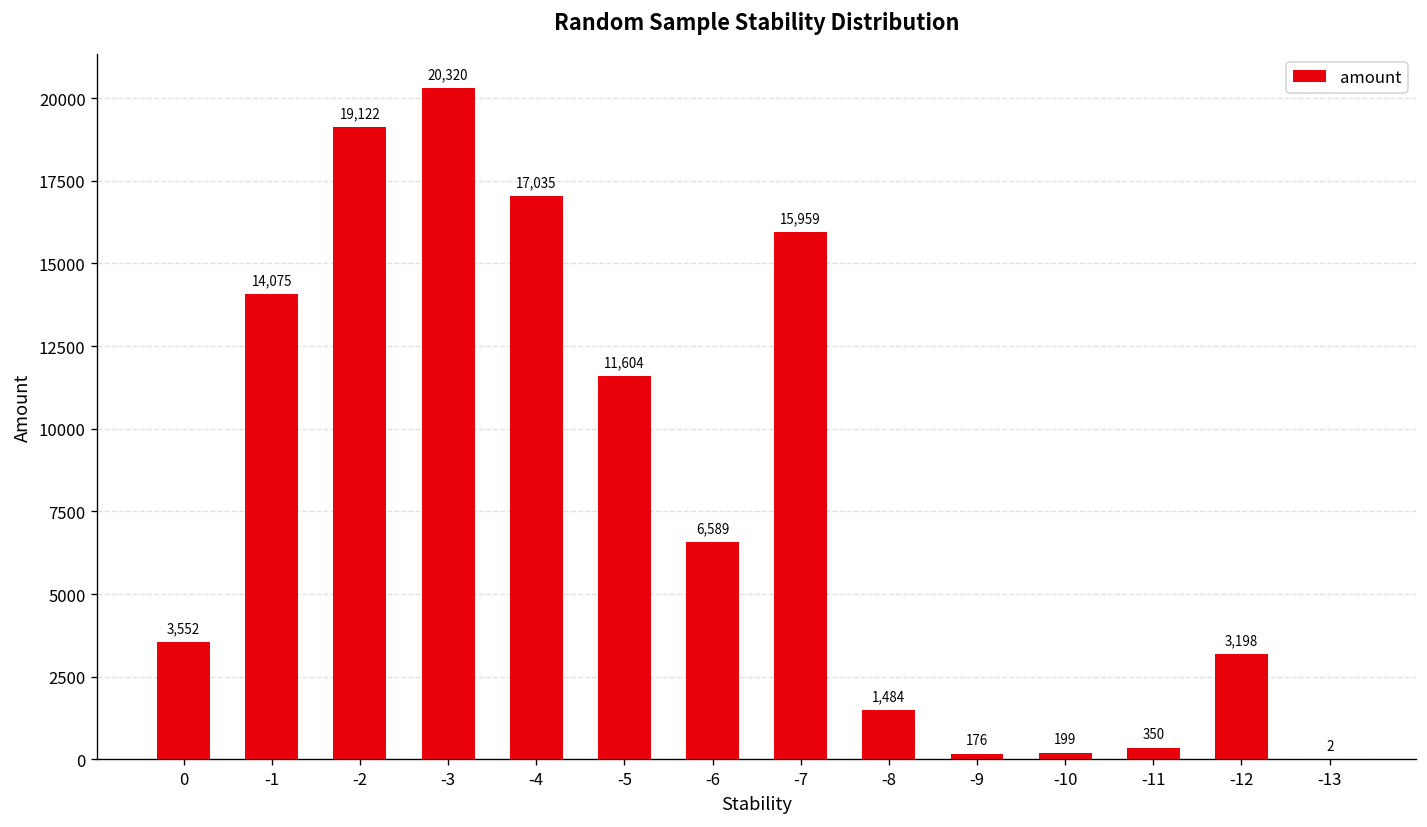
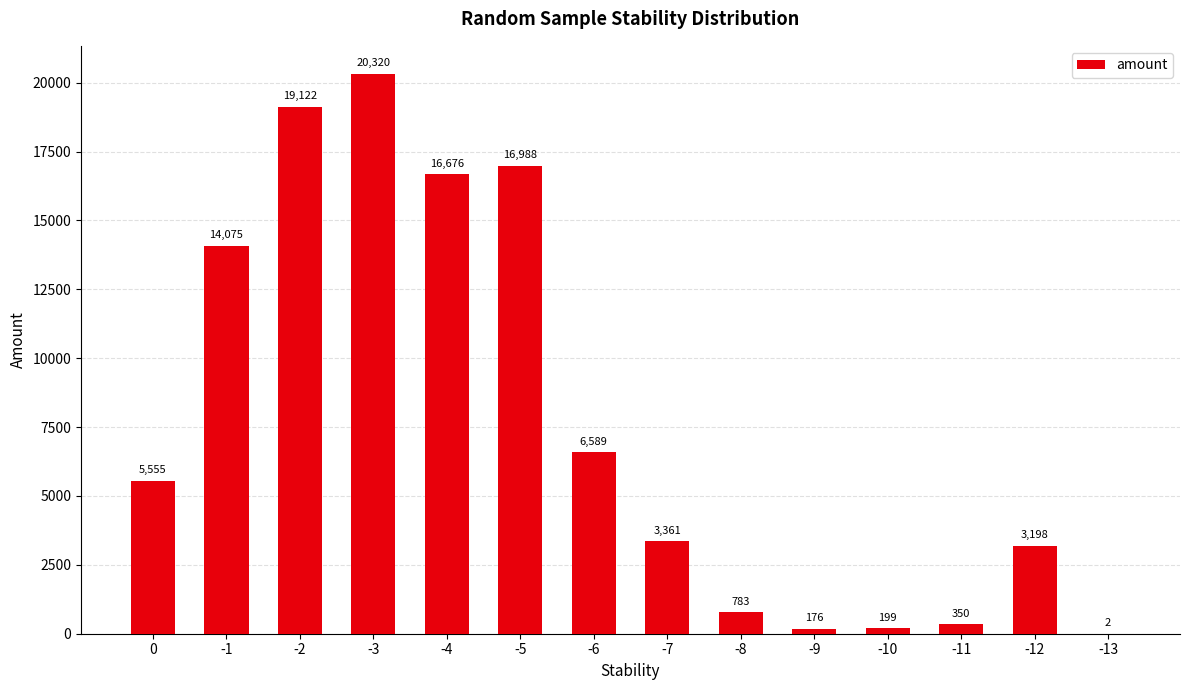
0: 3,552 -> 5,555
-4: 17,035 -> 16,676
-5: 11,604 -> 16,988
-7: 15,959 -> 3,361
-8: 1,484 -> 783
